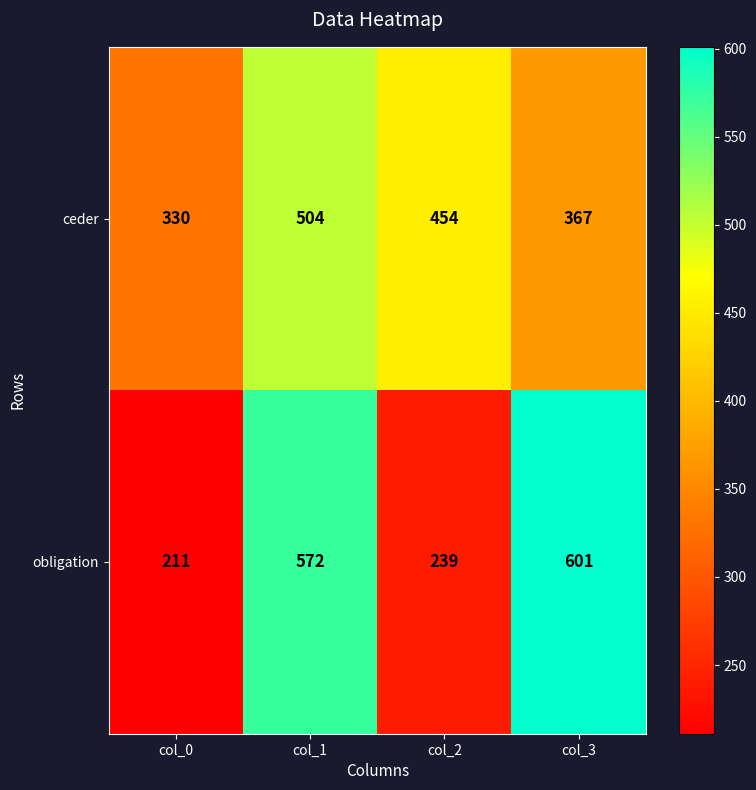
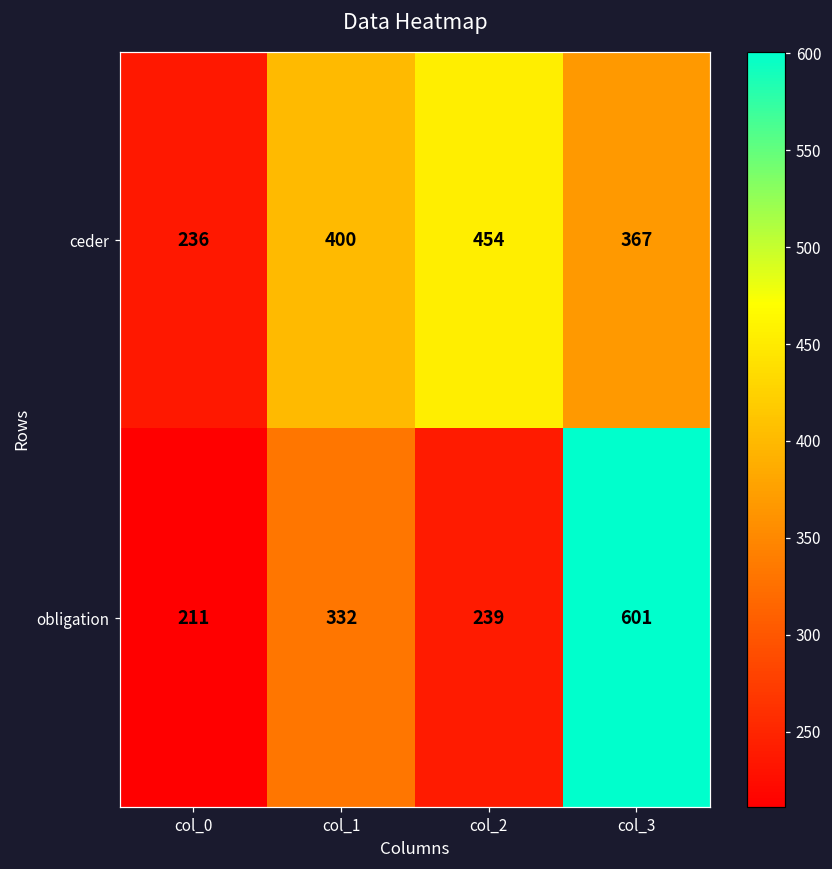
ceder, col_0: 330 -> 236
ceder, col_1: 504 -> 400
obligation, col_1: 572 -> 332
